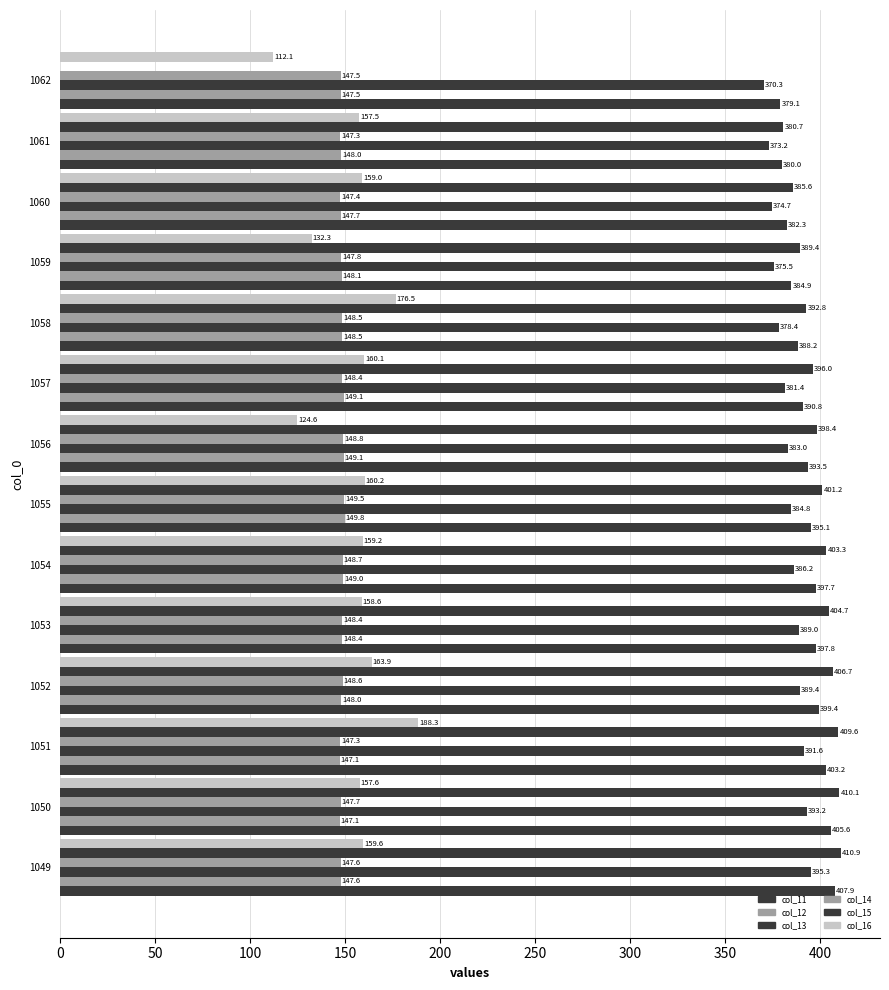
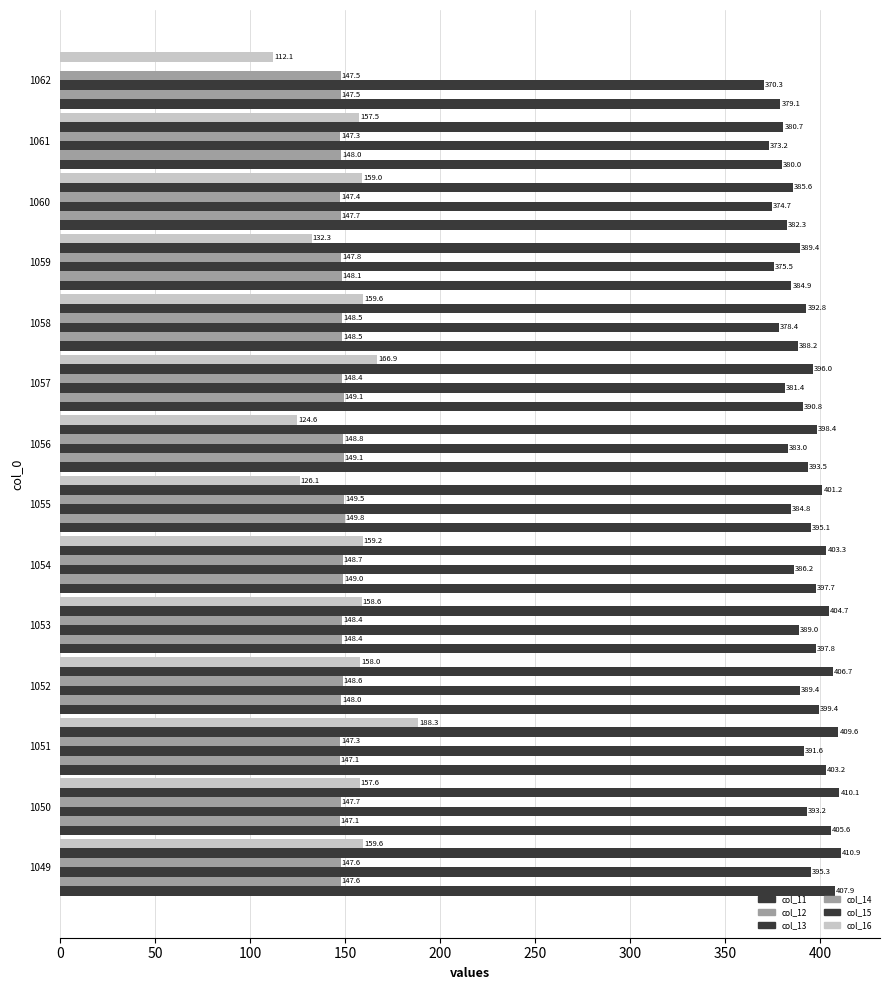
col_16, 1058: 176.5 -> 159.6
col_16, 1057: 160.1 -> 166.9
col_16, 1055: 160.2 -> 126.1
col_16, 1052: 163.9 -> 158.0
